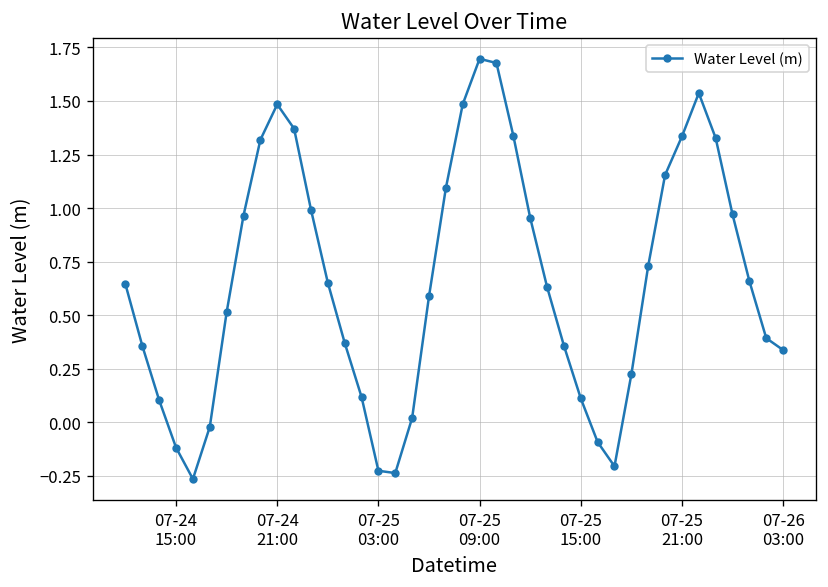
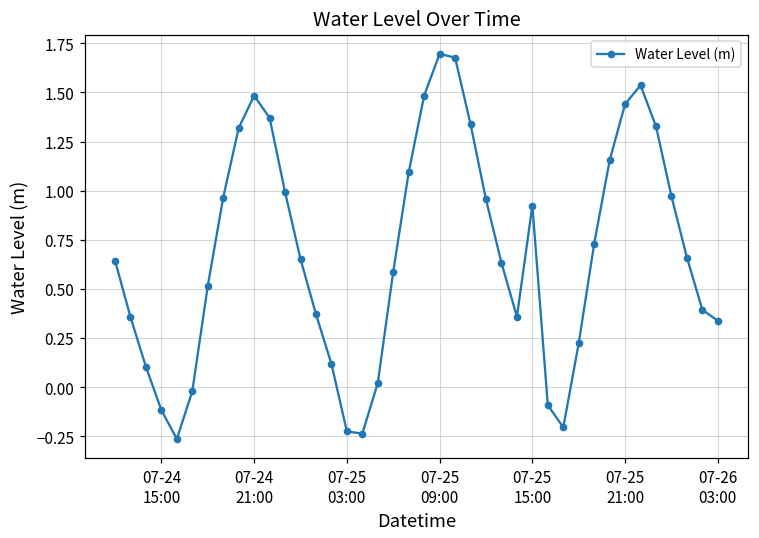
07-25 15:00: 0.11 -> 0.92
07-25 21:00: 1.33 -> 1.44
